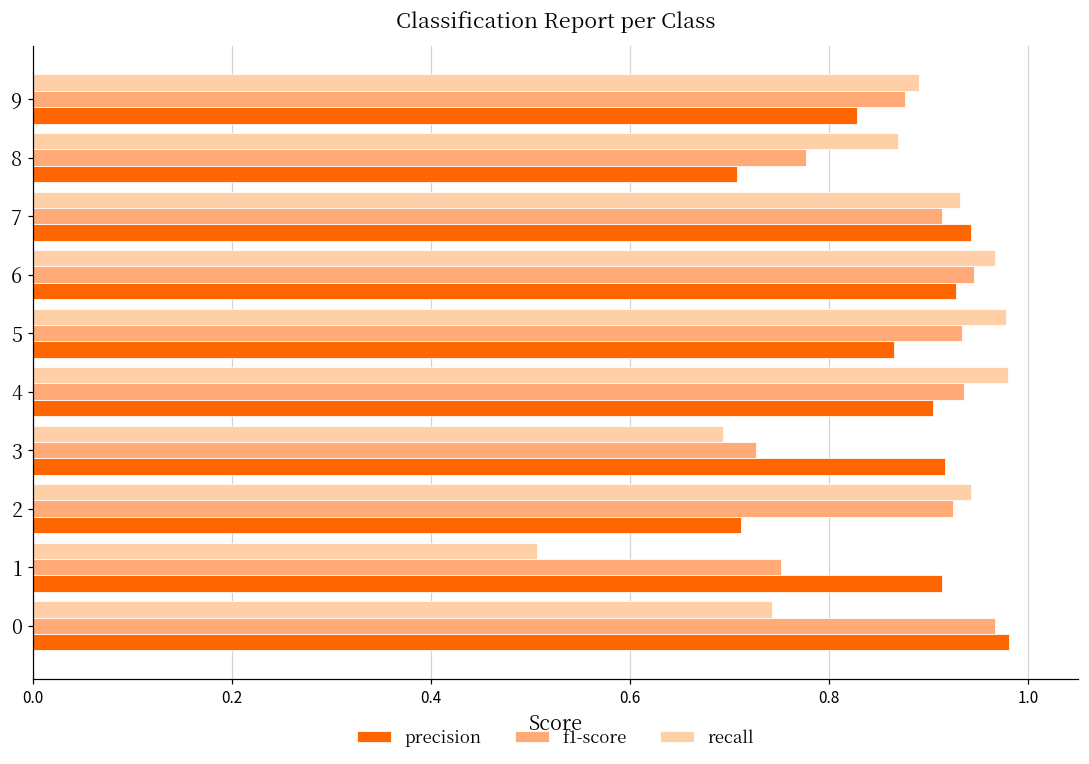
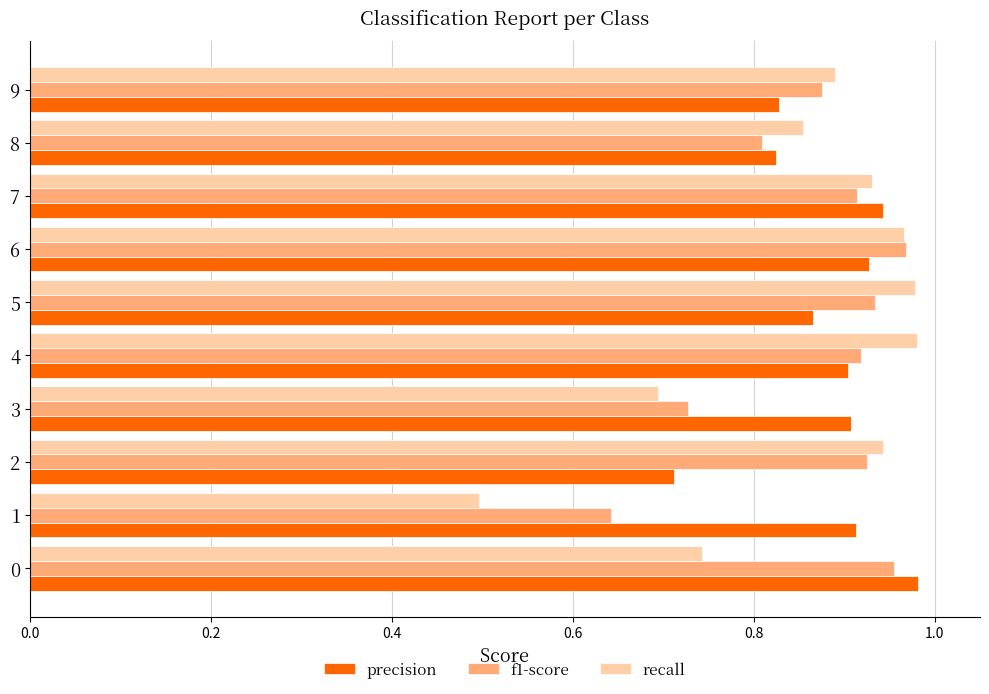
recall, 8: 0.87 -> 0.85
f1-score, 8: 0.78 -> 0.81
precision, 8: 0.71 -> 0.82
f1-score, 6: 0.95 -> 0.97
f1-score, 4: 0.94 -> 0.92
precision, 3: 0.92 -> 0.91
recall, 1: 0.51 -> 0.50
f1-score, 1: 0.75 -> 0.64
f1-score, 0: 0.97 -> 0.95
